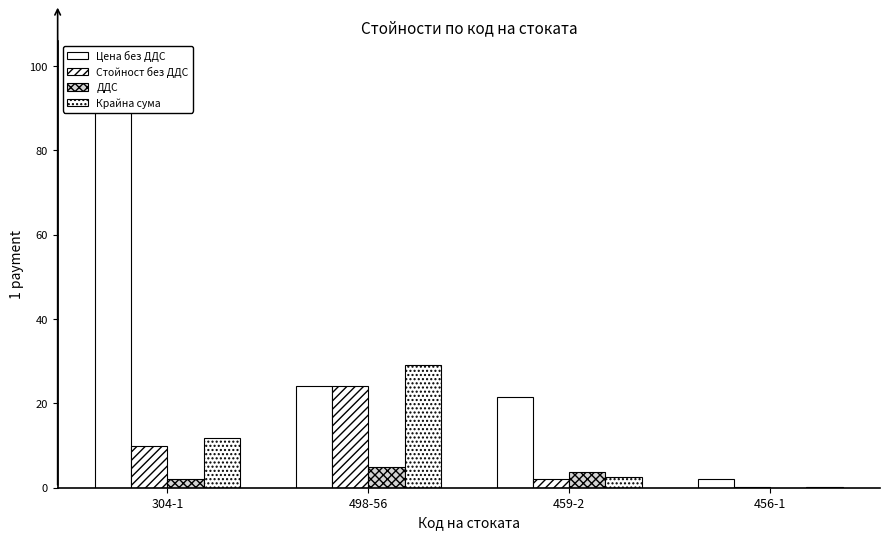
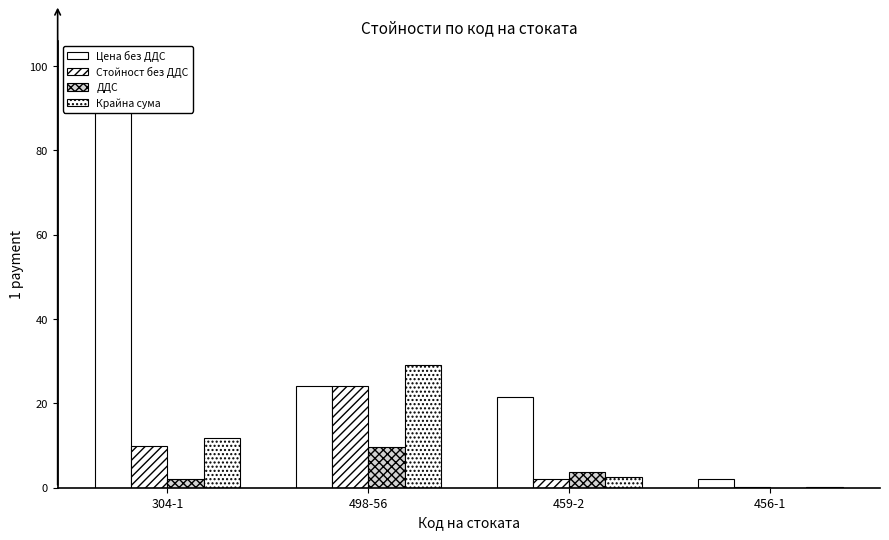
ДДС, 498-56: 5 -> 10
